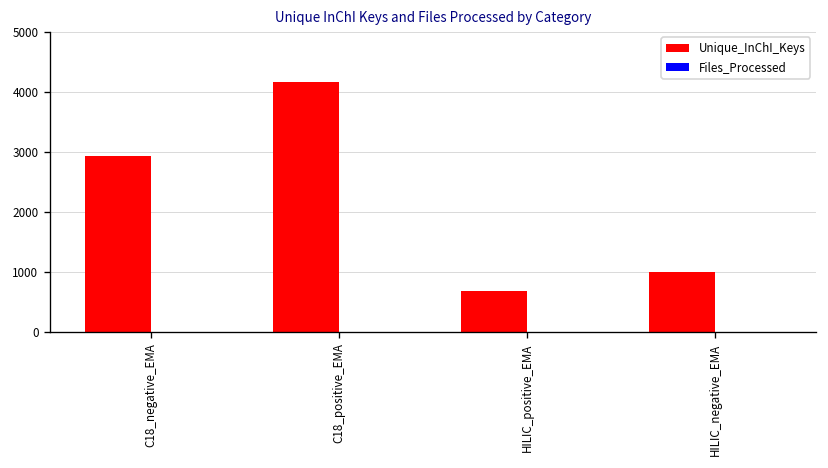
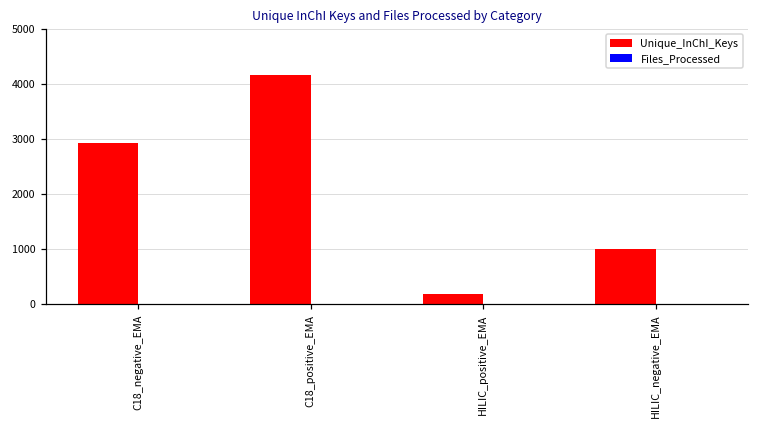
Unique_InChI_Keys, HILIC_positive_EMA: 700 -> 200
